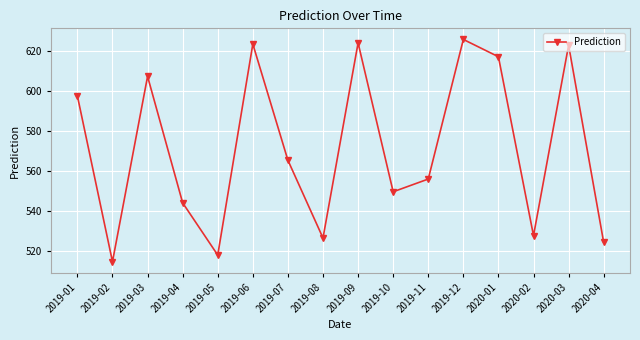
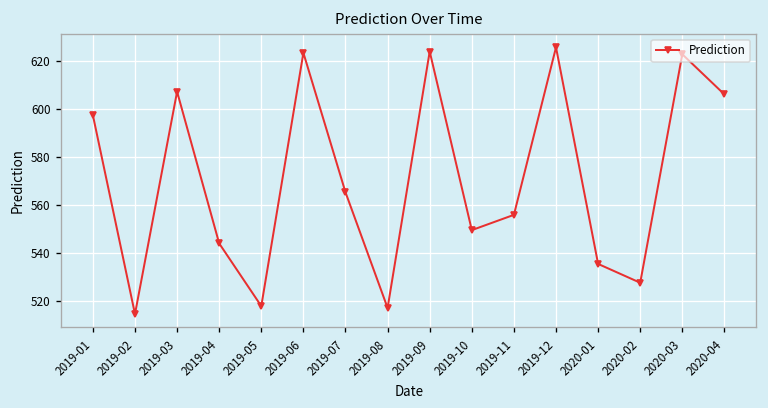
2019-08: 526 -> 517
2020-01: 617 -> 535
2020-04: 524 -> 606
